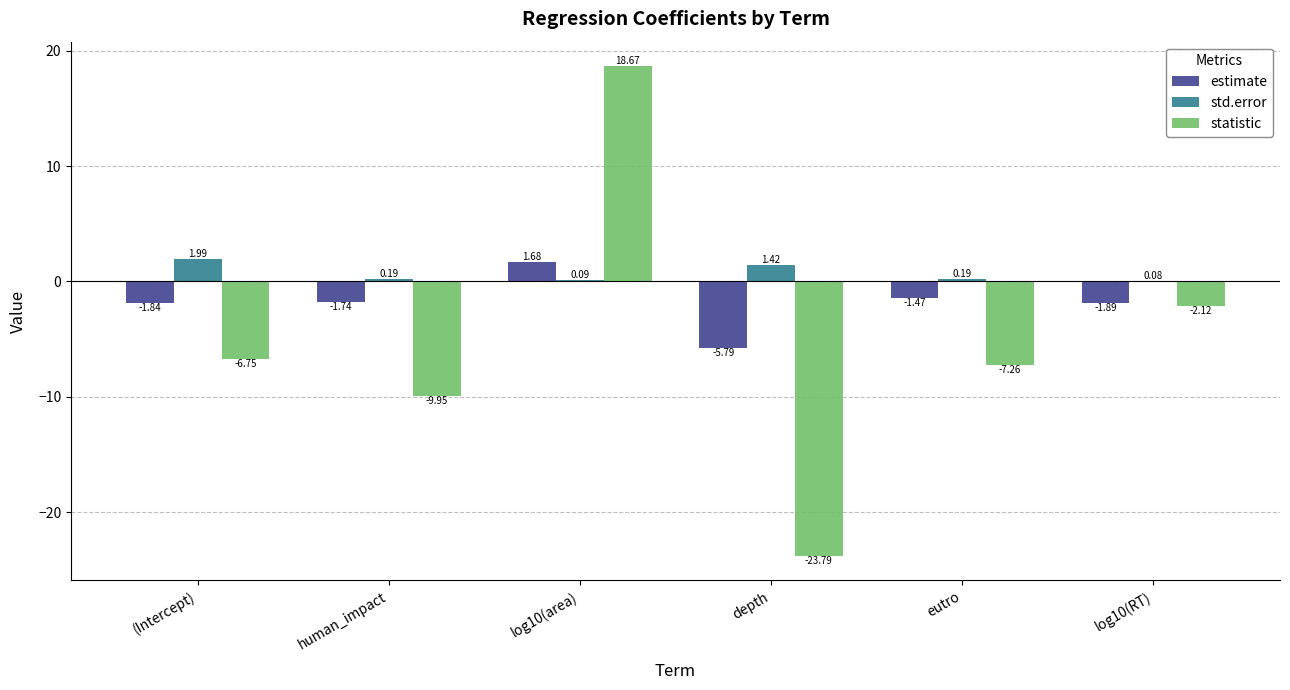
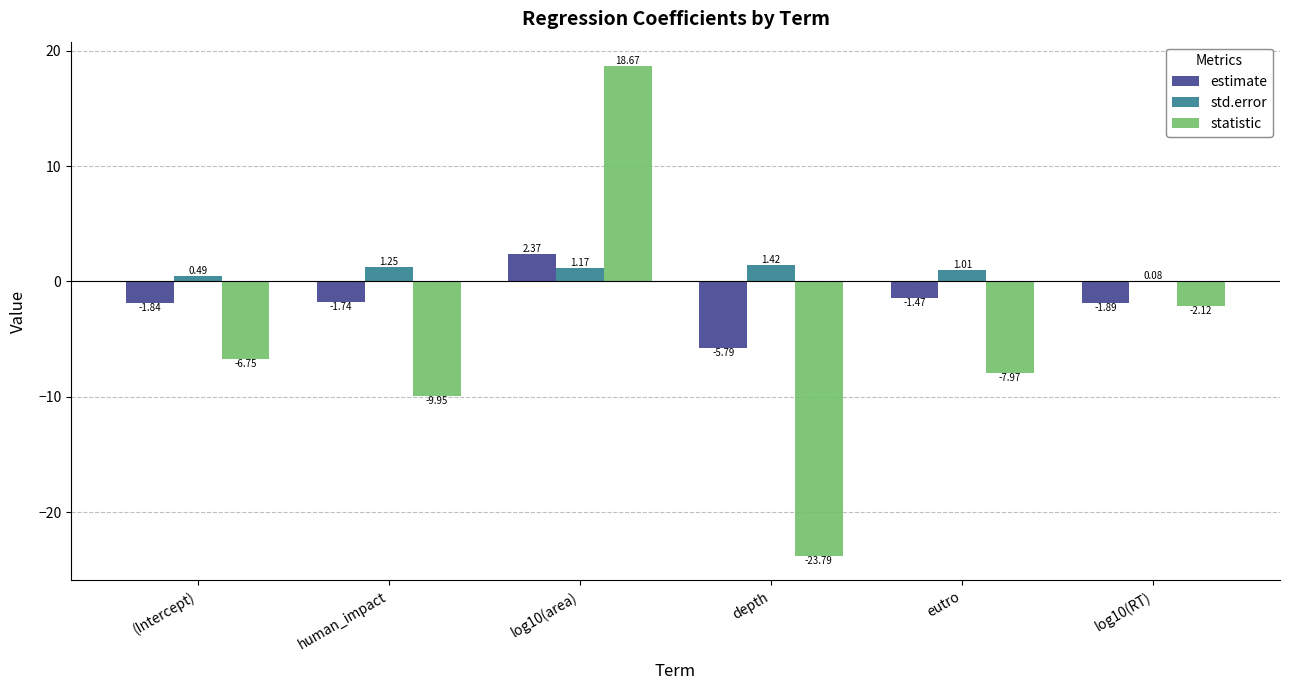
std.error, (Intercept): 1.99 -> 0.49
std.error, human_impact: 0.19 -> 1.25
estimate, log10(area): 1.68 -> 2.37
std.error, log10(area): 0.09 -> 1.17
std.error, eutro: 0.19 -> 1.01
statistic, eutro: -7.26 -> -7.97
